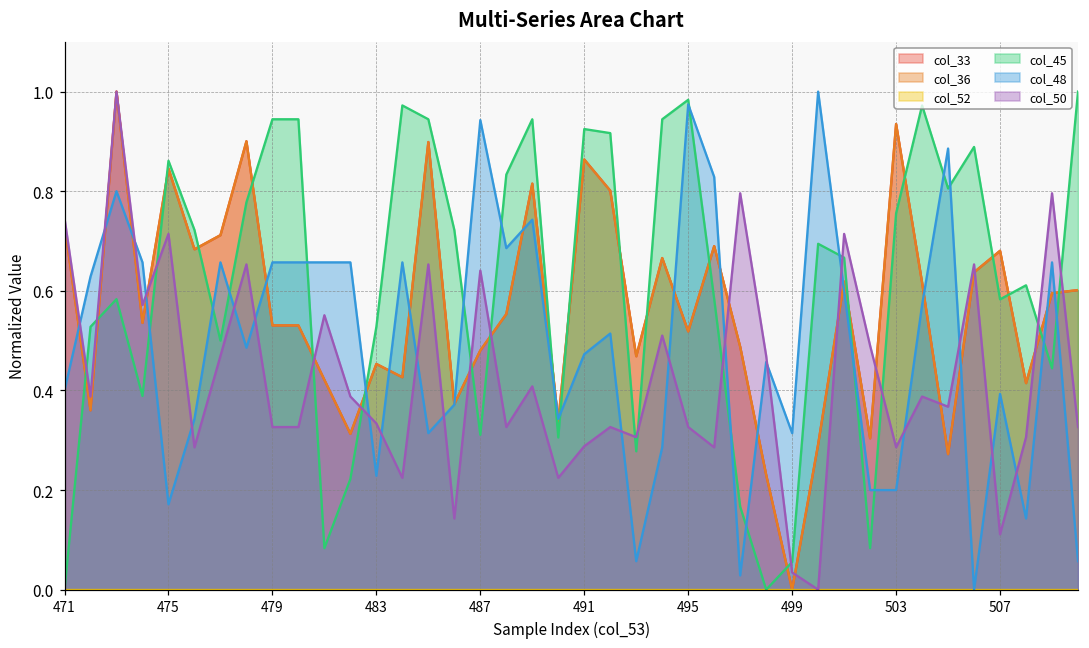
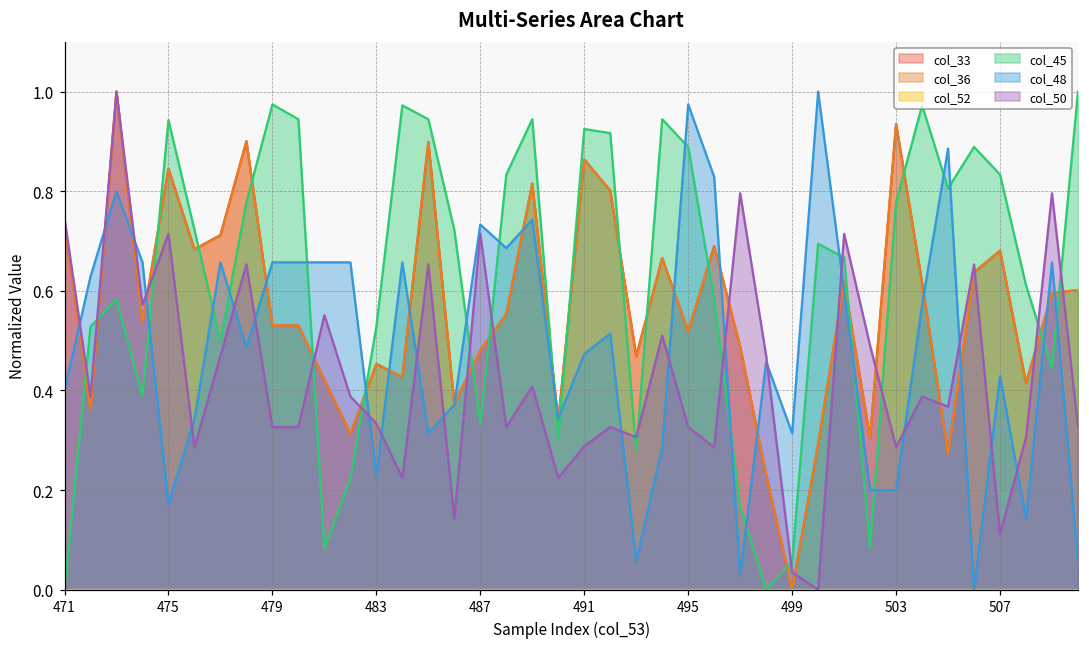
col_45, 475: 0.86 -> 0.94
col_45, 479: 0.94 -> 0.97
col_45, 487: 0.31 -> 0.33
col_48, 487: 0.94 -> 0.73
col_50, 487: 0.64 -> 0.71
col_45, 495: 0.98 -> 0.89
col_45, 503: 0.76 -> 0.78
col_45, 507: 0.58 -> 0.83
col_48, 507: 0.39 -> 0.43
